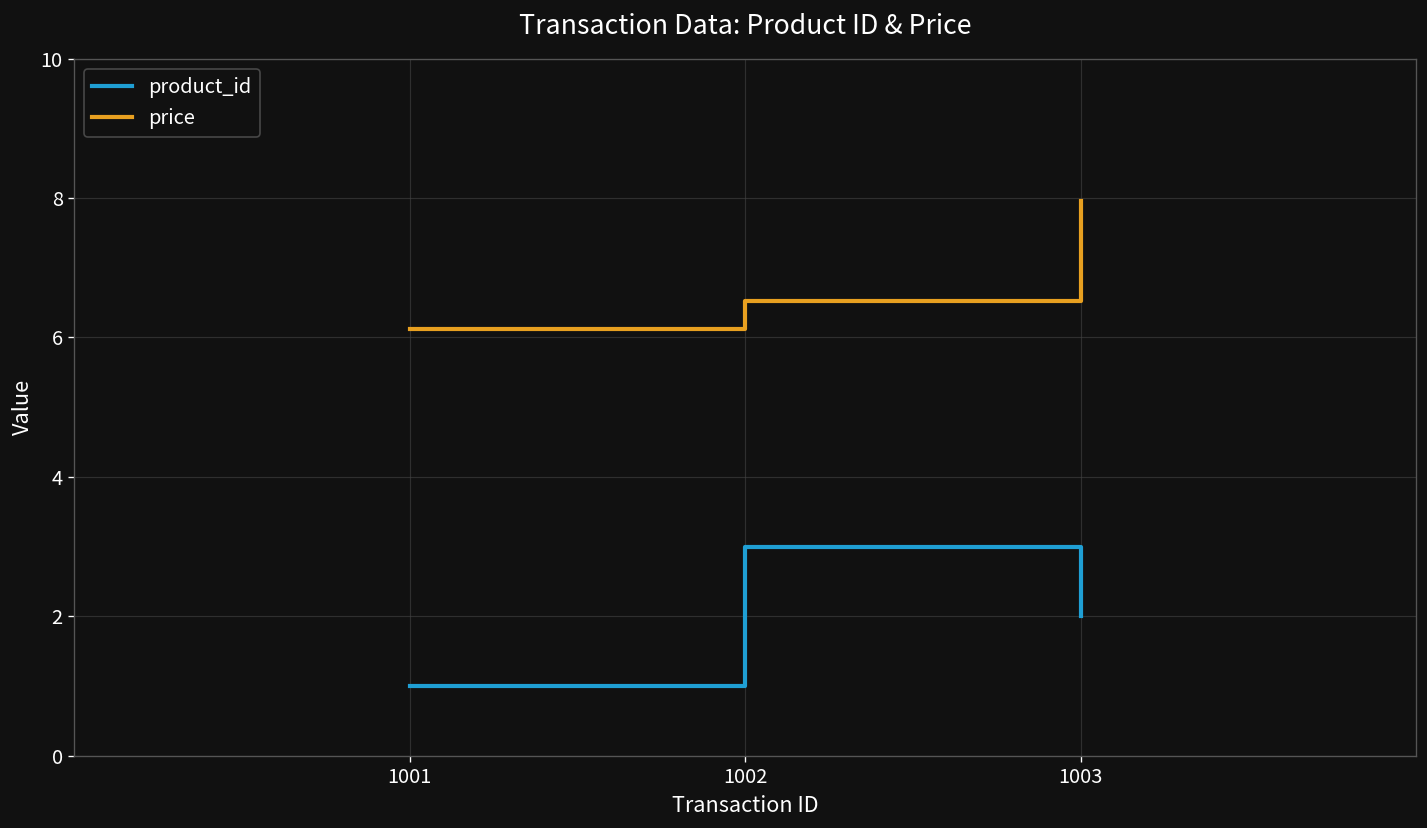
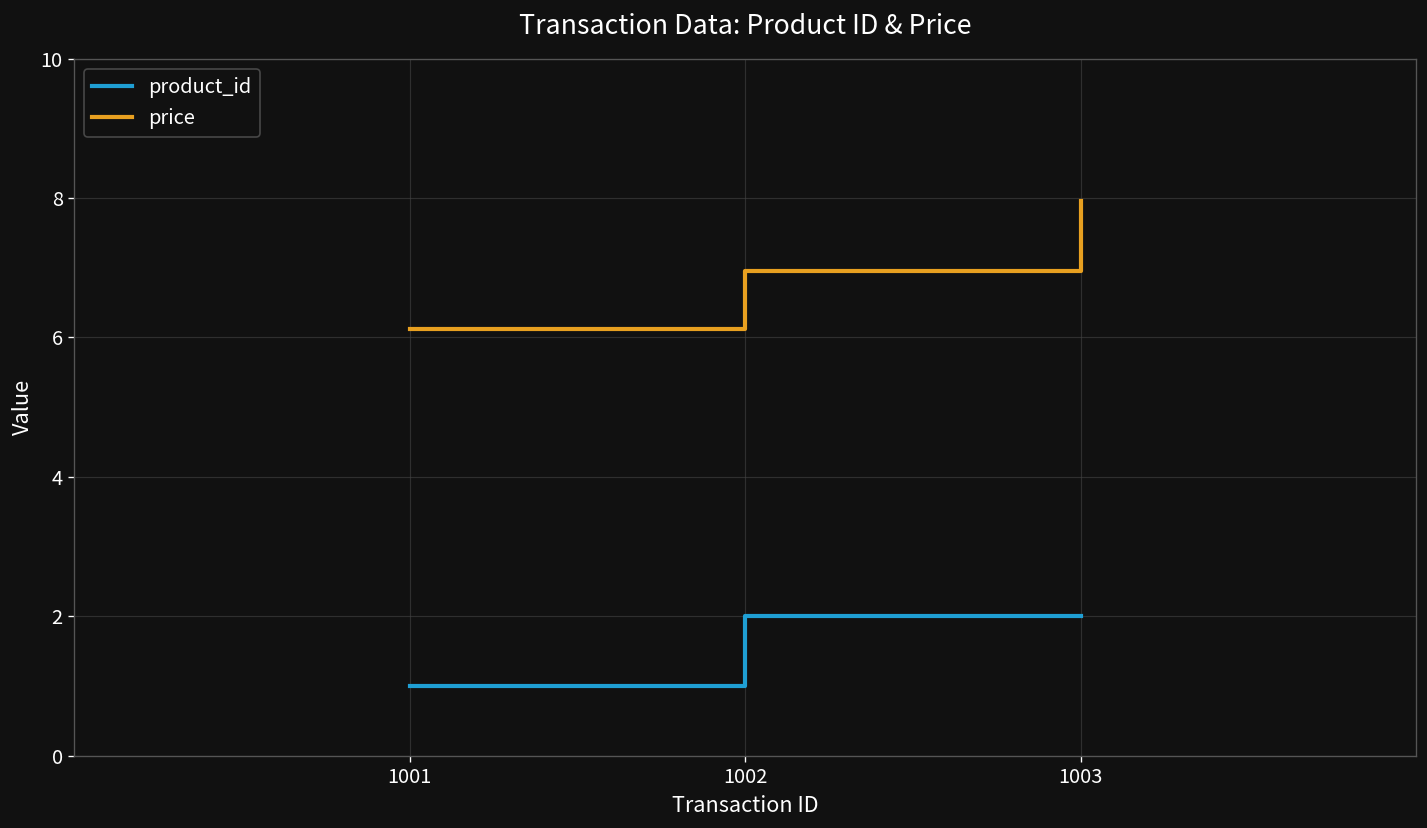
product_id, 1002: 3 -> 2
price, 1002: 6.5 -> 7.0
